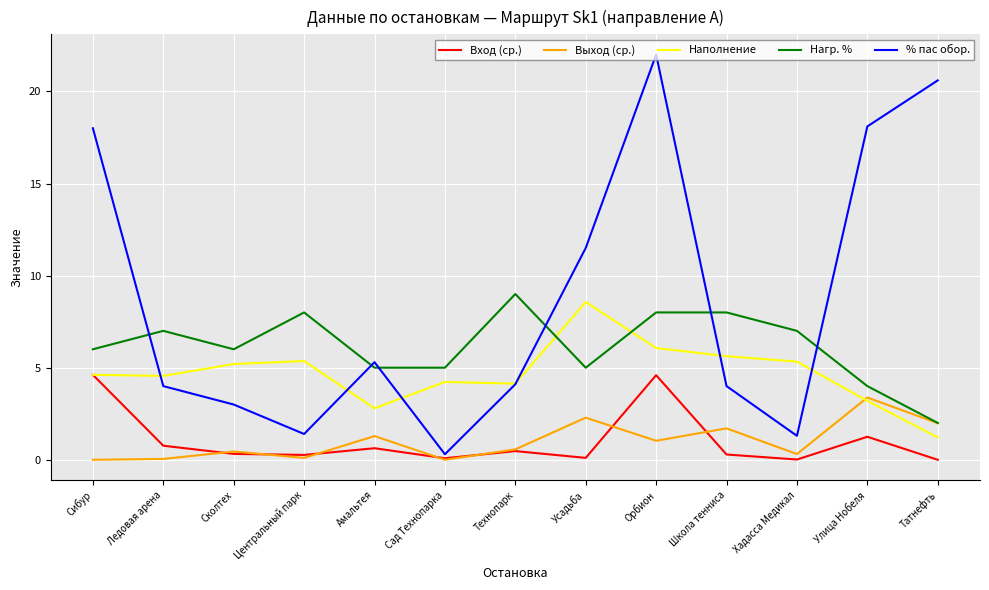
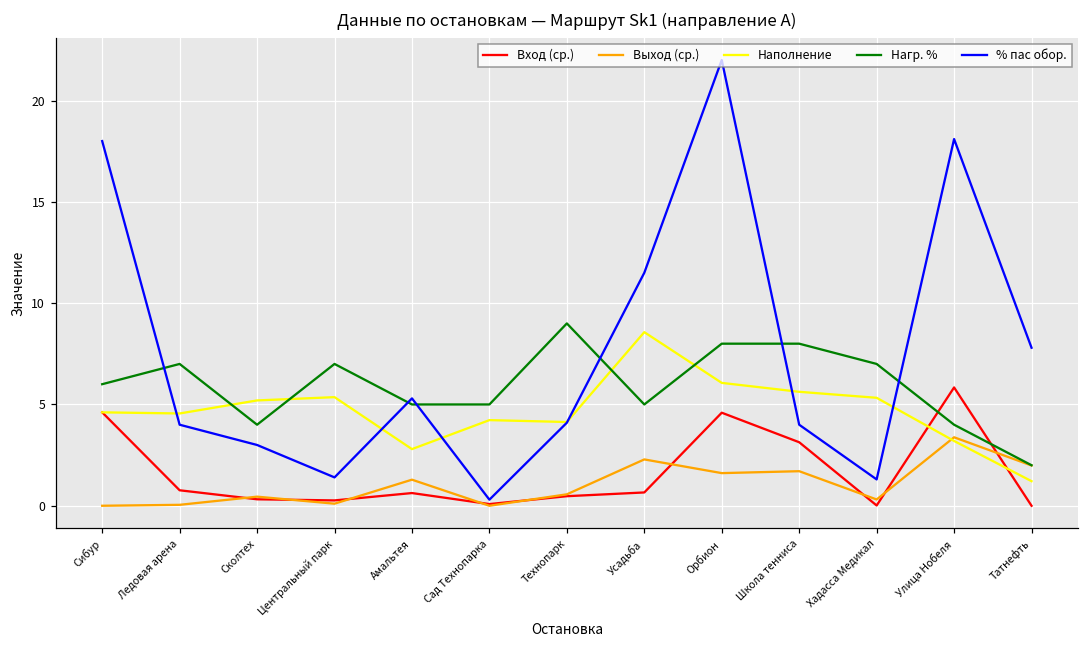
Нагр. %, Сколтех: 6 -> 4
Нагр. %, Центральный парк: 8 -> 7
Вход (ср.), Усадьба: 0.1 -> 0.7
Выход (ср.), Орбион: 1.0 -> 1.6
Вход (ср.), Школа тенниса: 0.3 -> 3.1
Вход (ср.), Улица Нобеля: 1.3 -> 5.8
% пас обор., Татнефть: 20.6 -> 7.8
